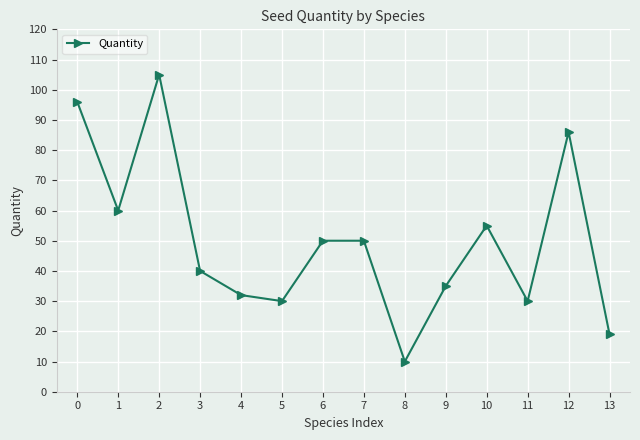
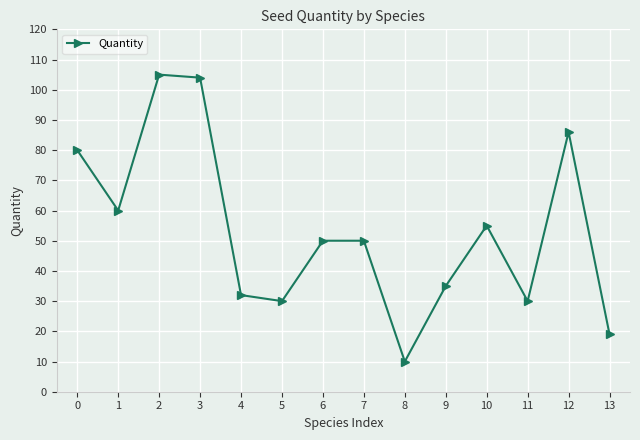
0: 96 -> 80
3: 40 -> 104
